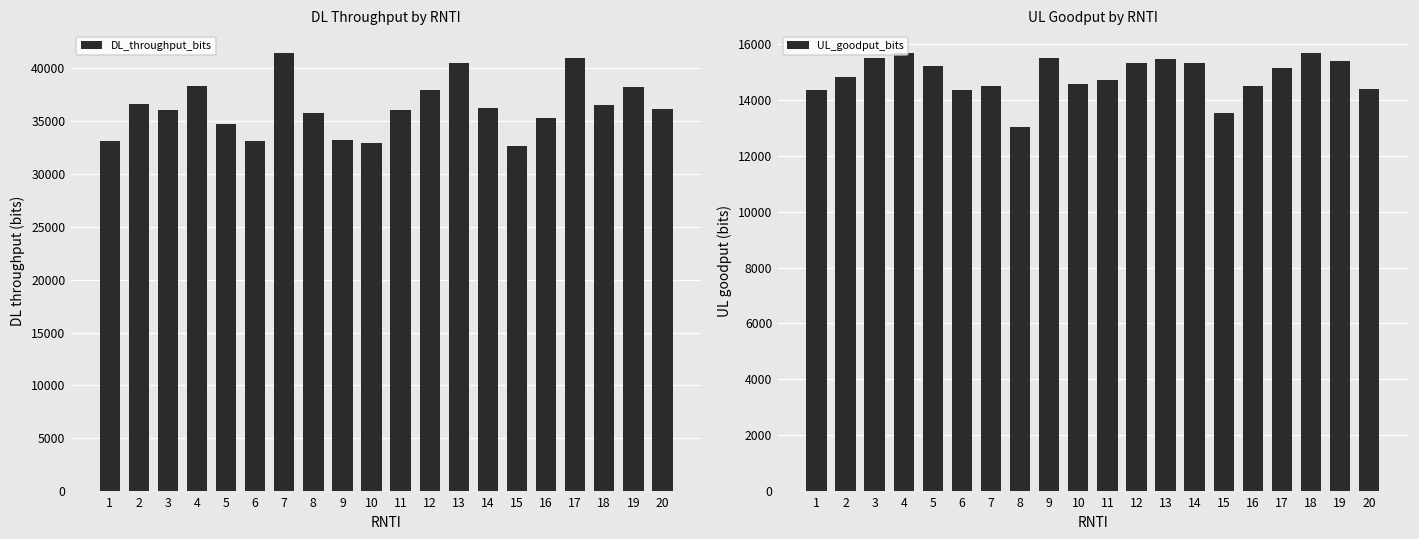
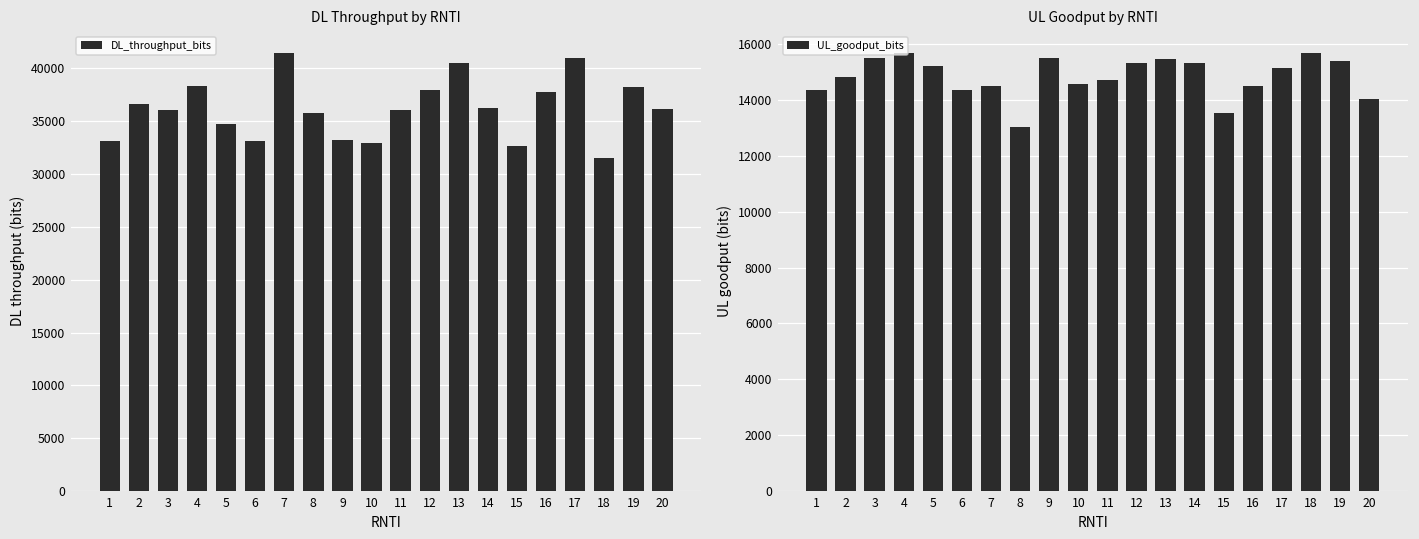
DL Throughput by RNTI, 16: 35000 -> 38000
DL Throughput by RNTI, 18: 37000 -> 31000
UL Goodput by RNTI, 20: 14400 -> 14000
